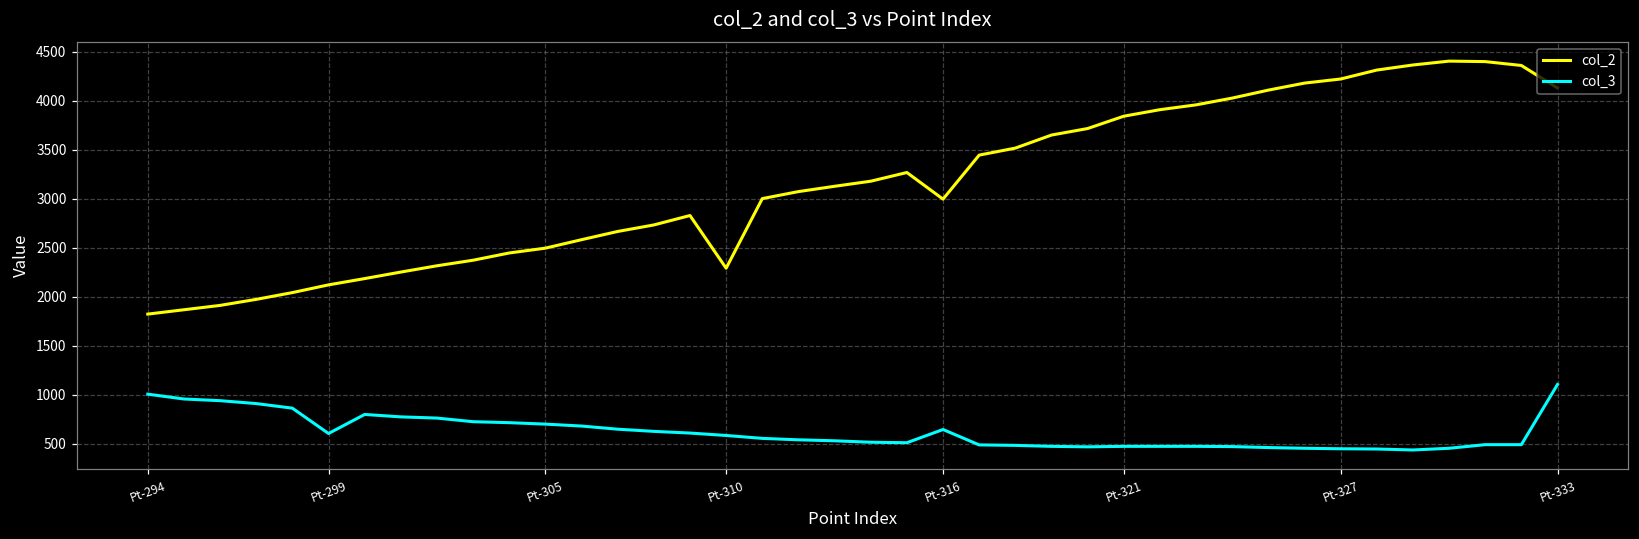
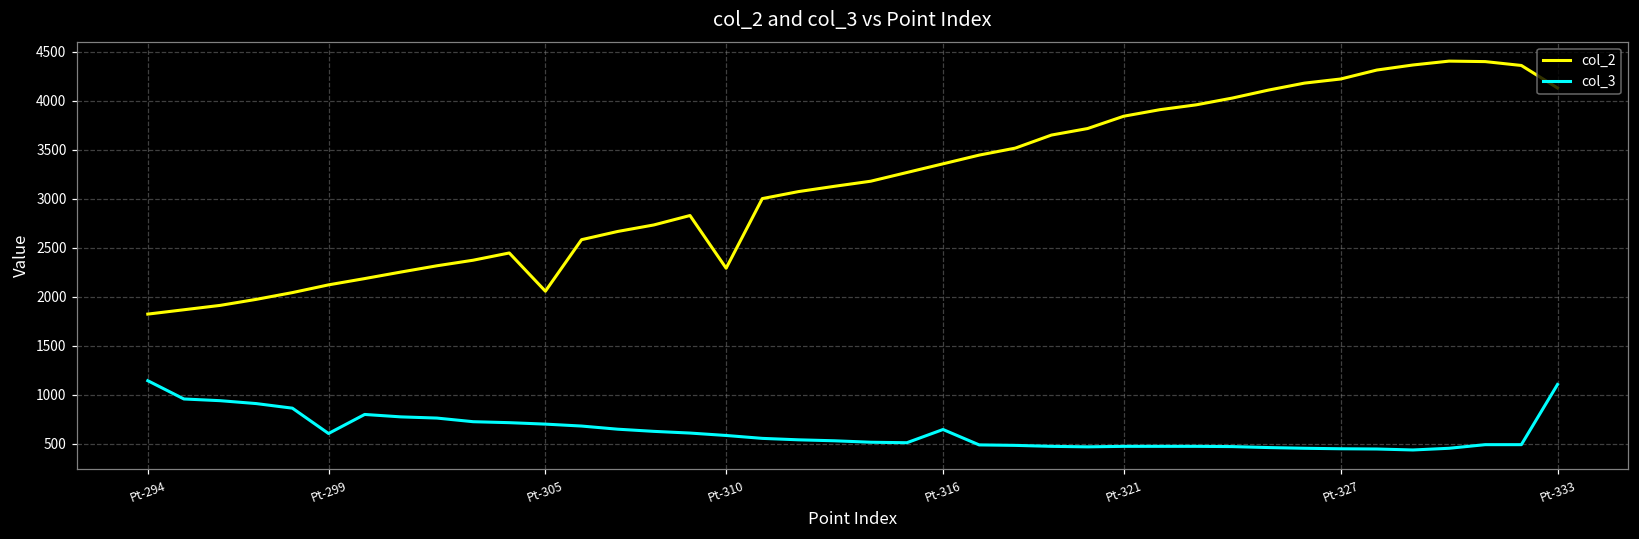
col_3, Pt-294: 1000 -> 1100
col_2, Pt-305: 2500 -> 2100
col_2, Pt-316: 3000 -> 3400
